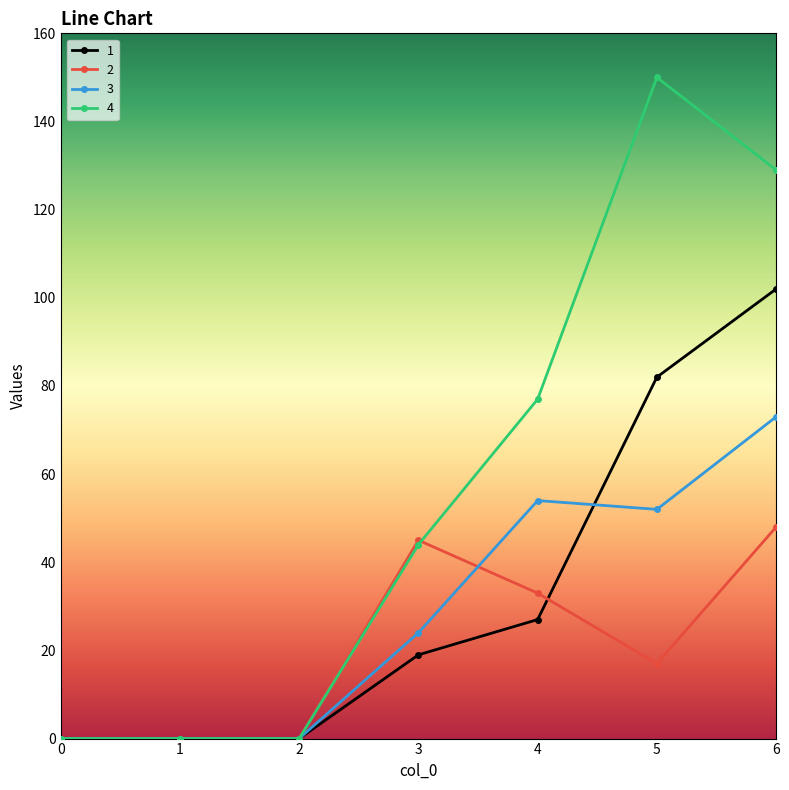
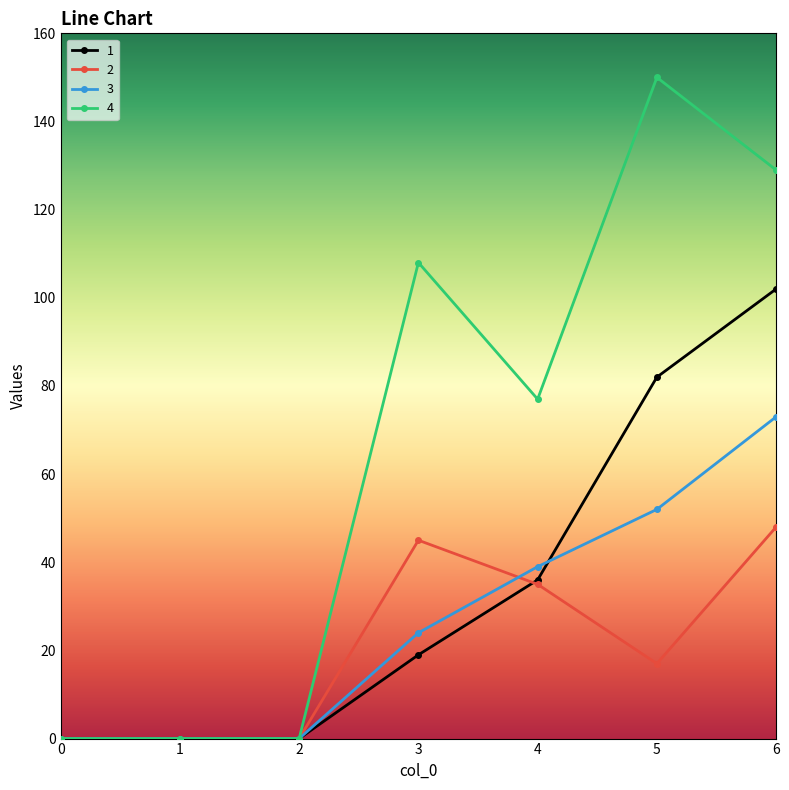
4, 3: 44 -> 108
1, 4: 27 -> 36
2, 4: 33 -> 35
3, 4: 54 -> 39
